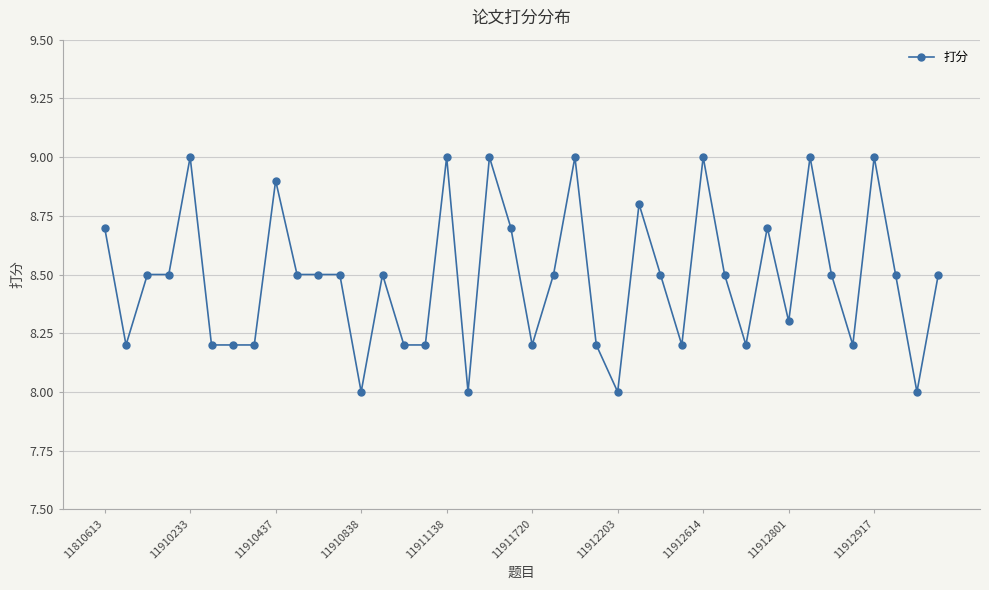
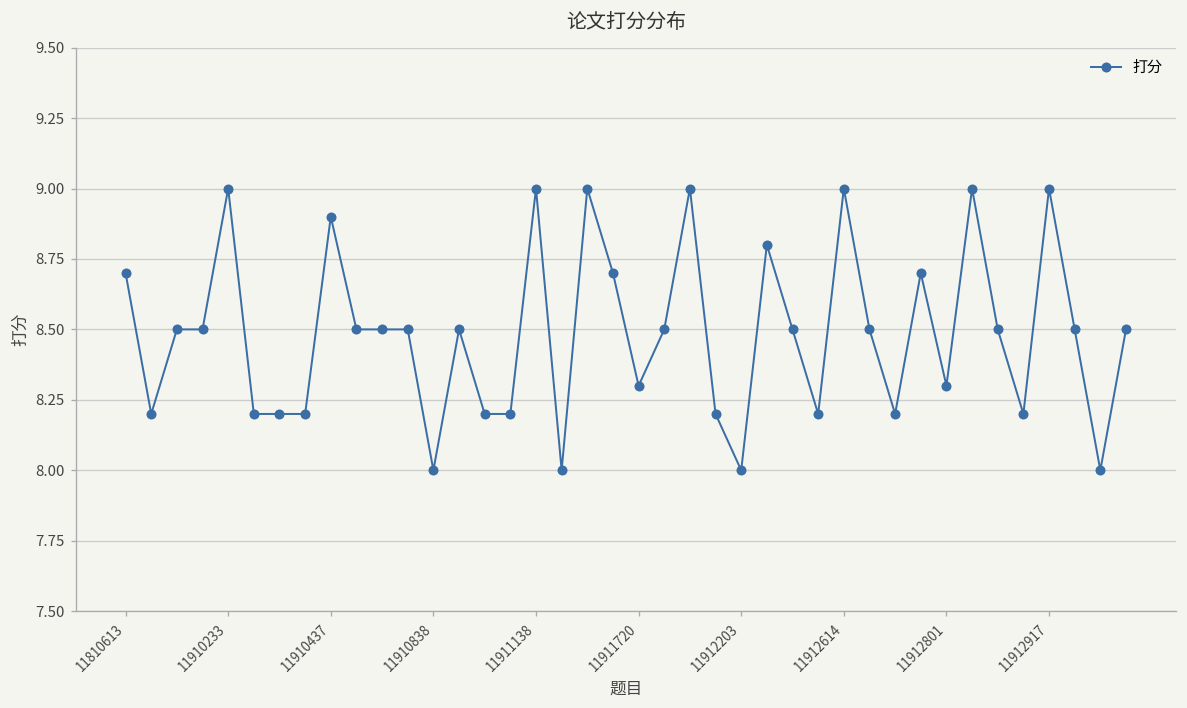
11911720: 8.2 -> 8.3
